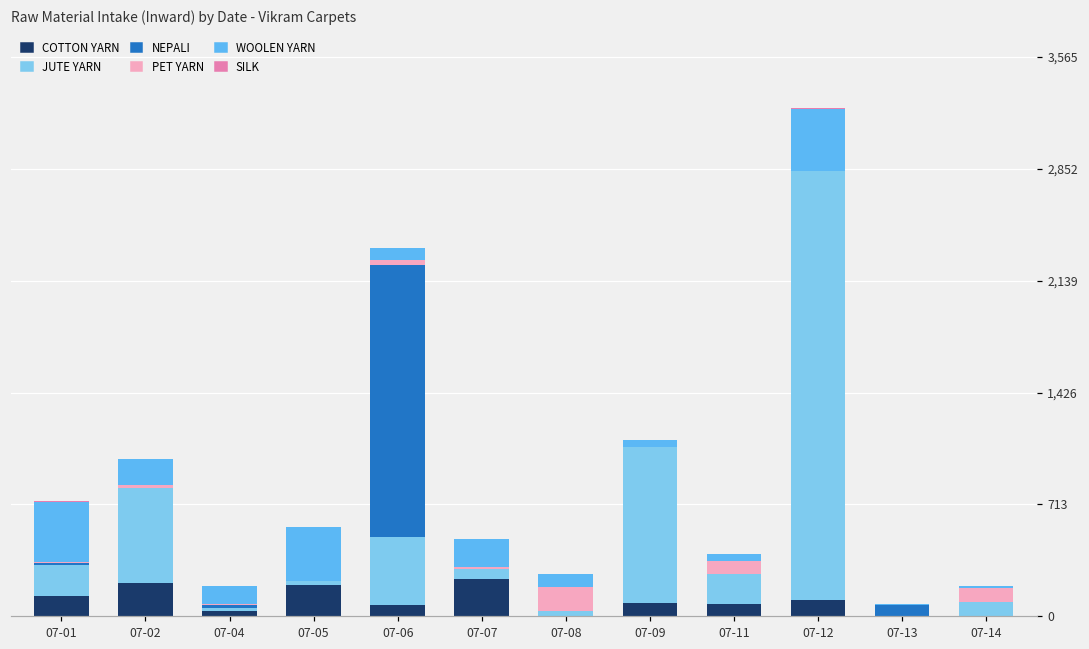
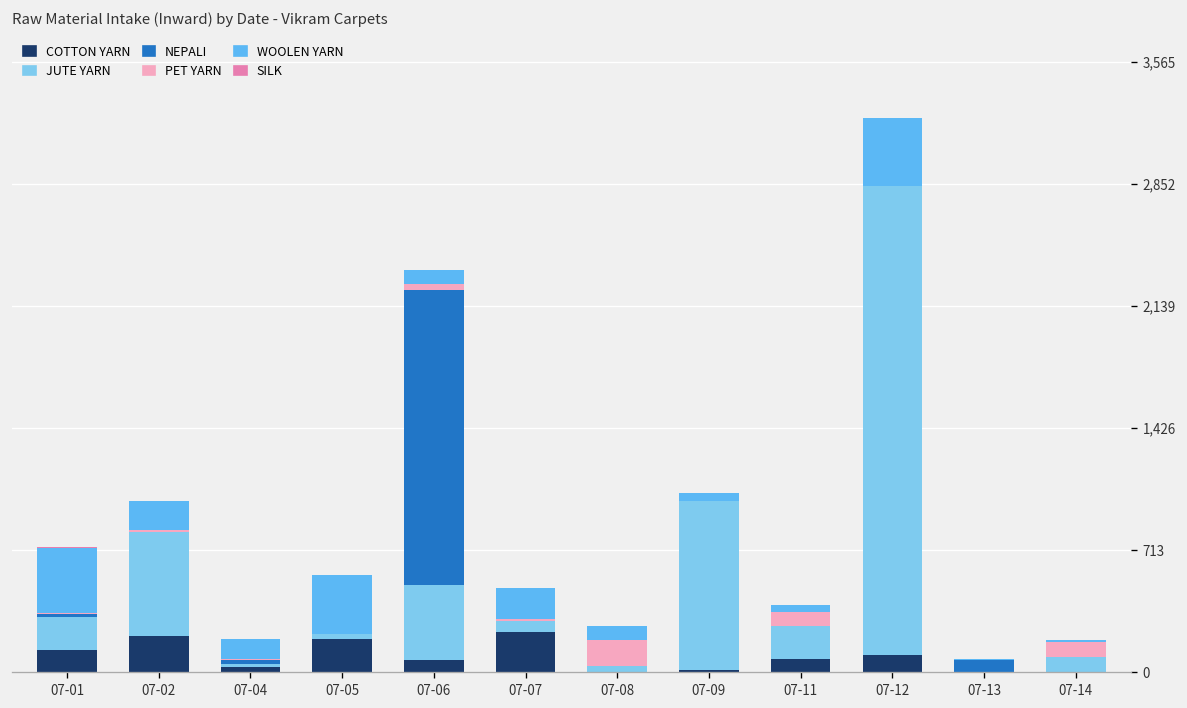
COTTON YARN, 07-09: 90 -> 10
